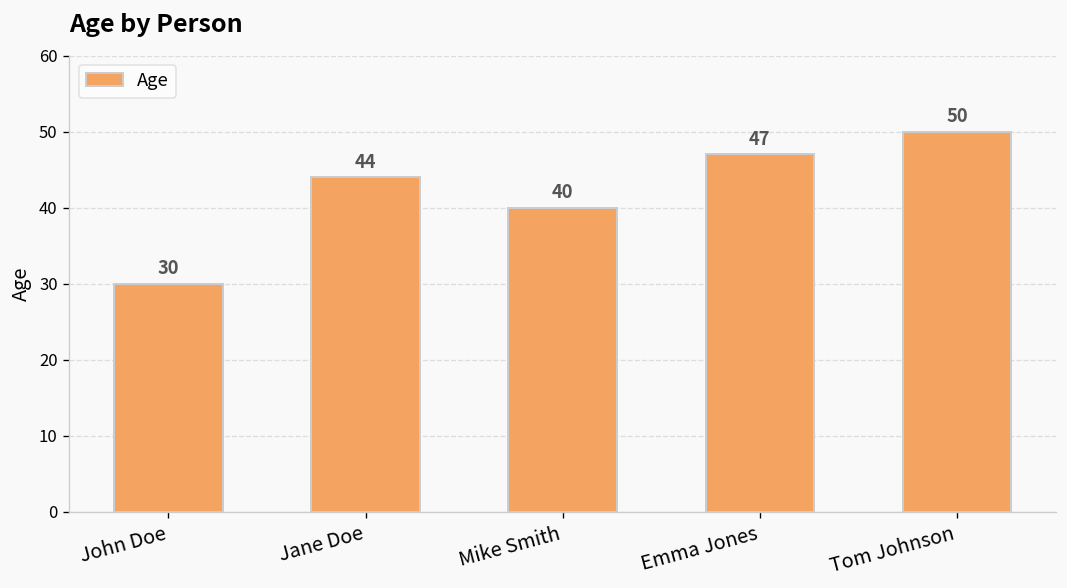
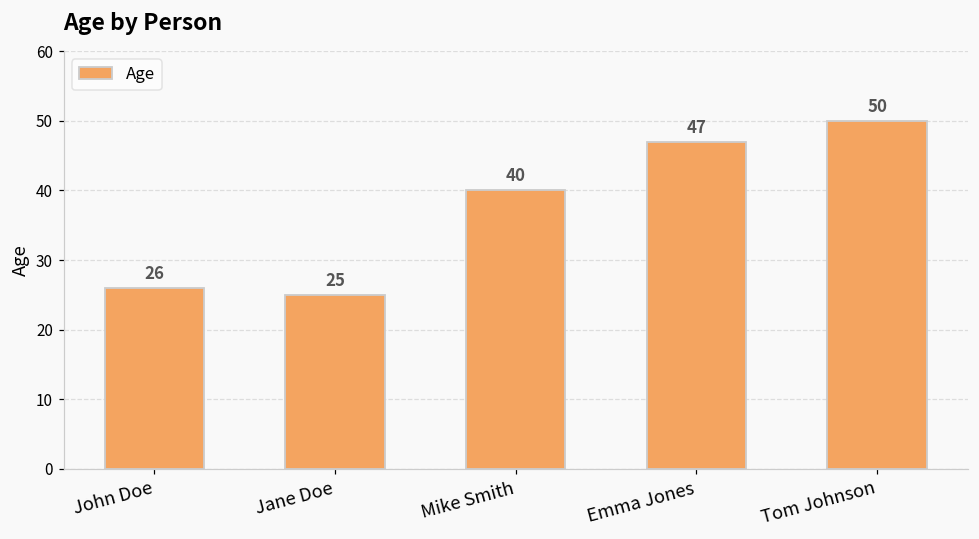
John Doe: 30 -> 26
Jane Doe: 44 -> 25
